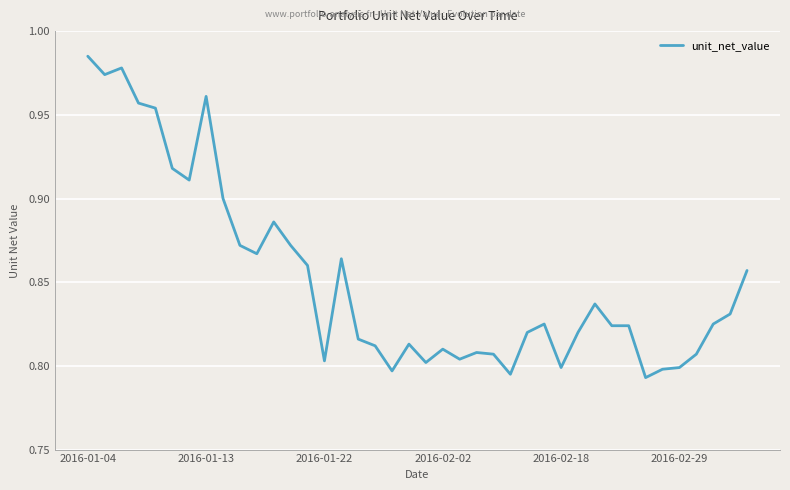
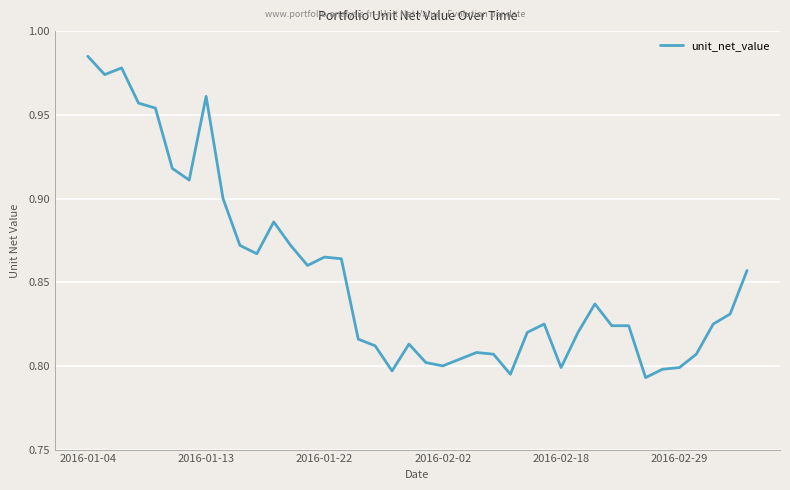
2016-01-22: 0.803 -> 0.865
2016-02-02: 0.81 -> 0.80
